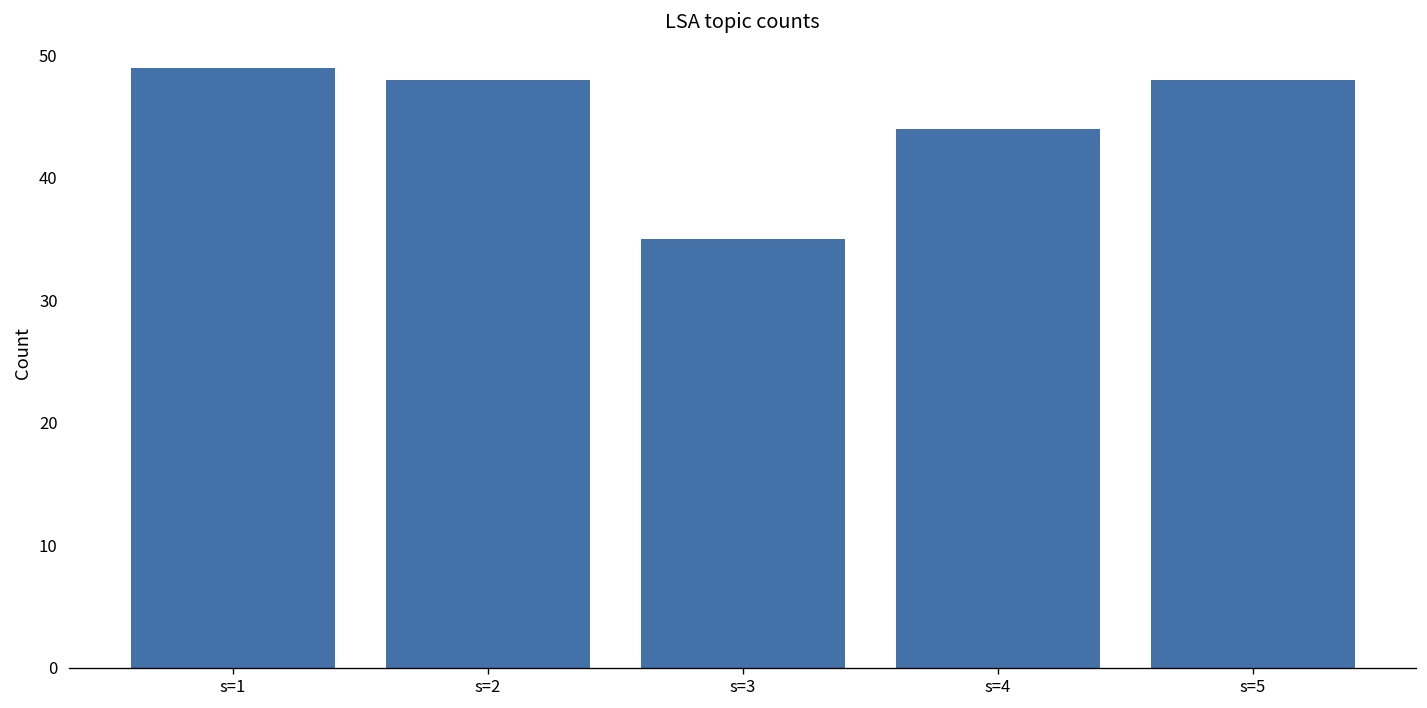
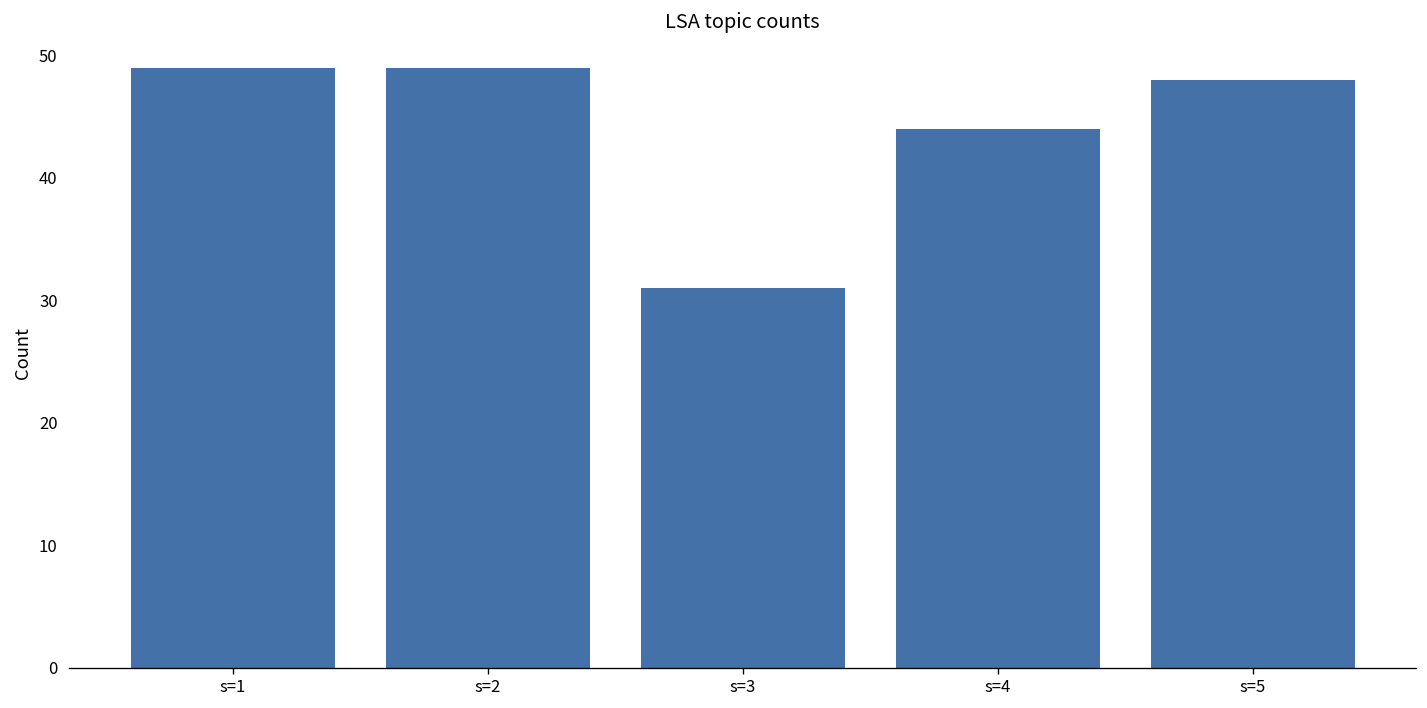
s=2: 48 -> 49
s=3: 35 -> 31
